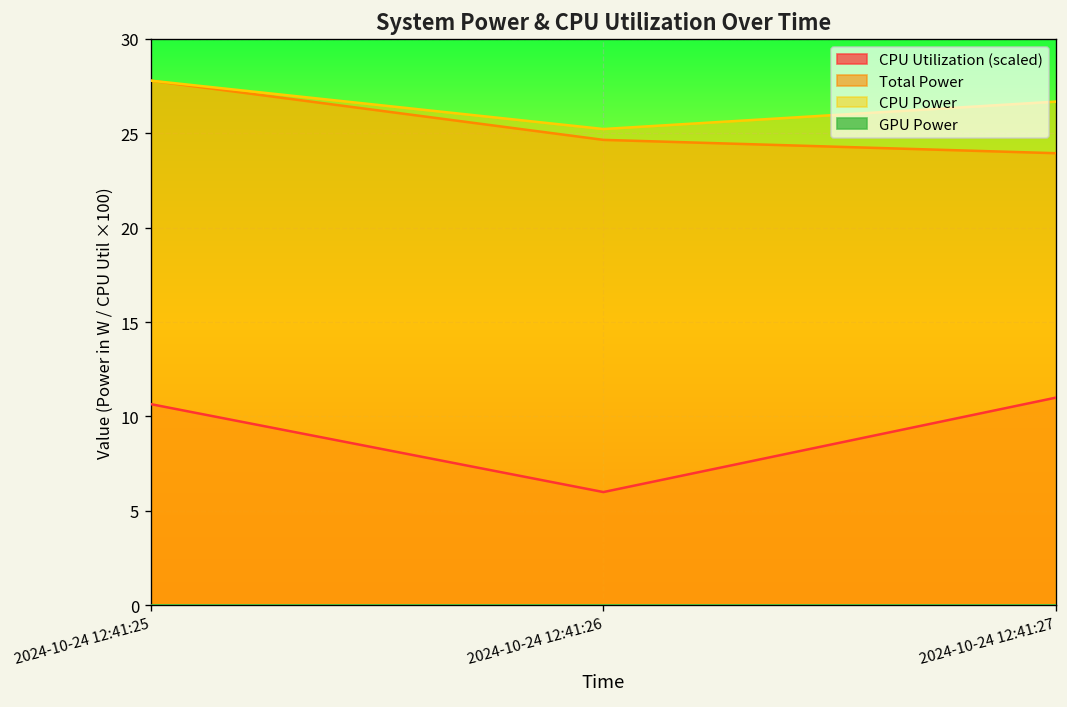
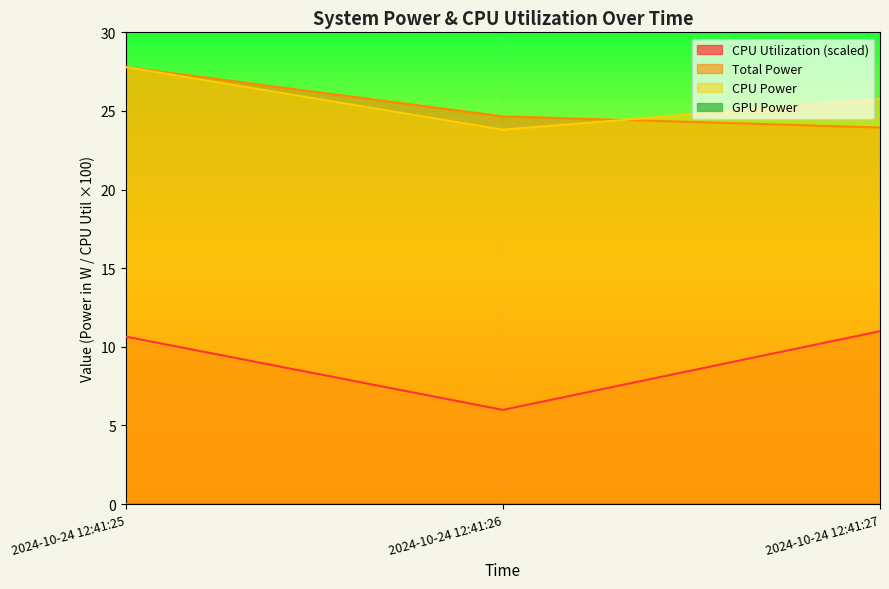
CPU Power, 2024-10-24 12:41:26: 25.2 -> 23.8
CPU Power, 2024-10-24 12:41:27: 26.7 -> 25.7
